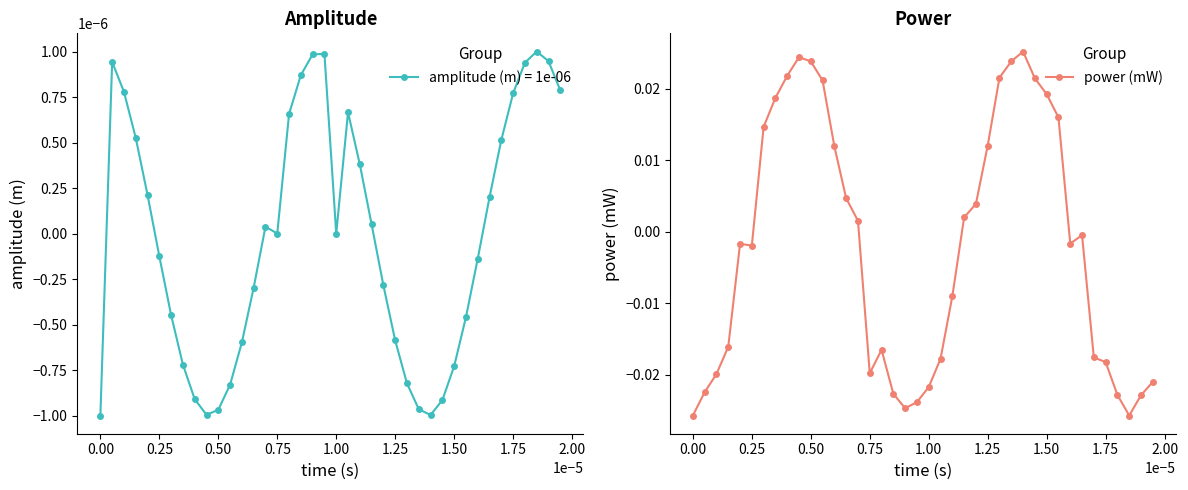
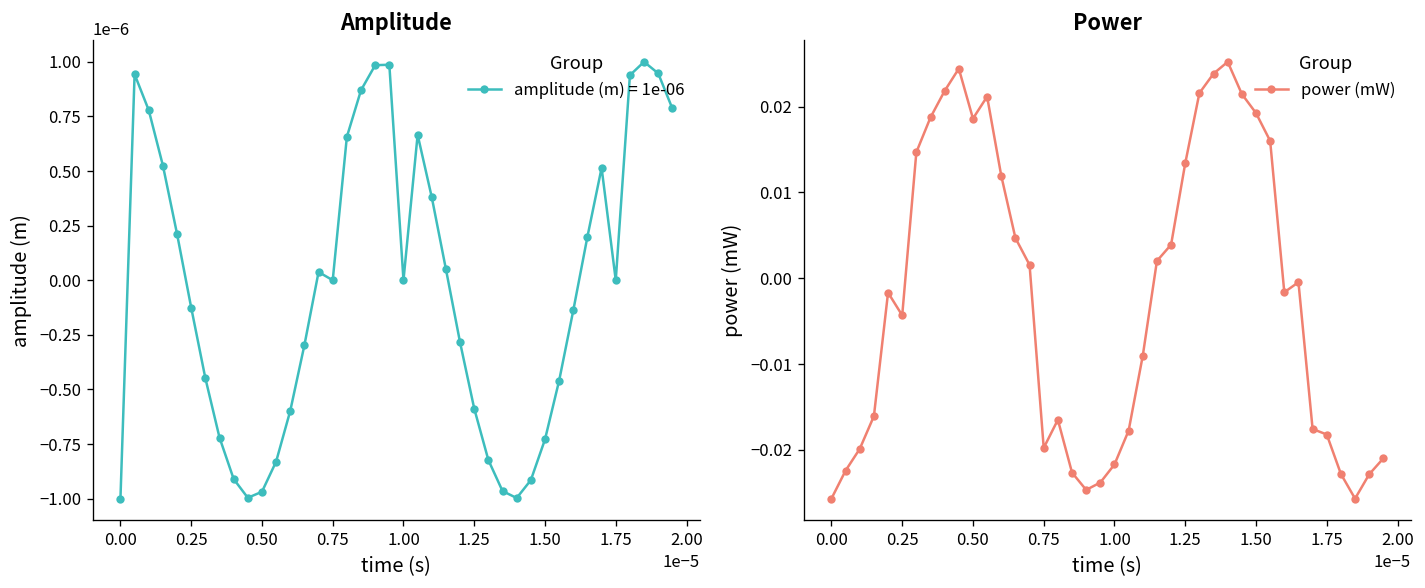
Amplitude, 1.75: 0.000001 -> 0.000000
Power, 0.25: -0.002 -> -0.004
Power, 0.50: 0.024 -> 0.019
Power, 1.25: 0.012 -> 0.013
